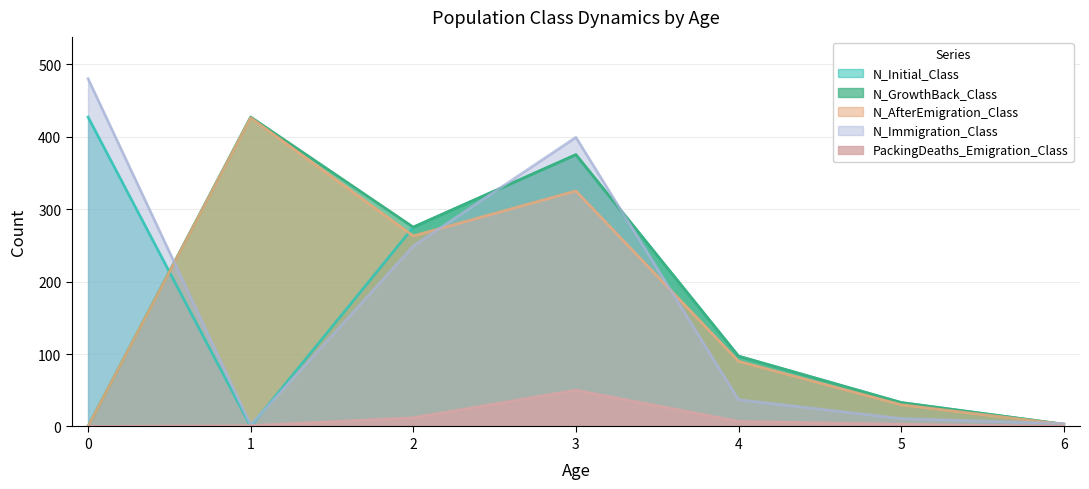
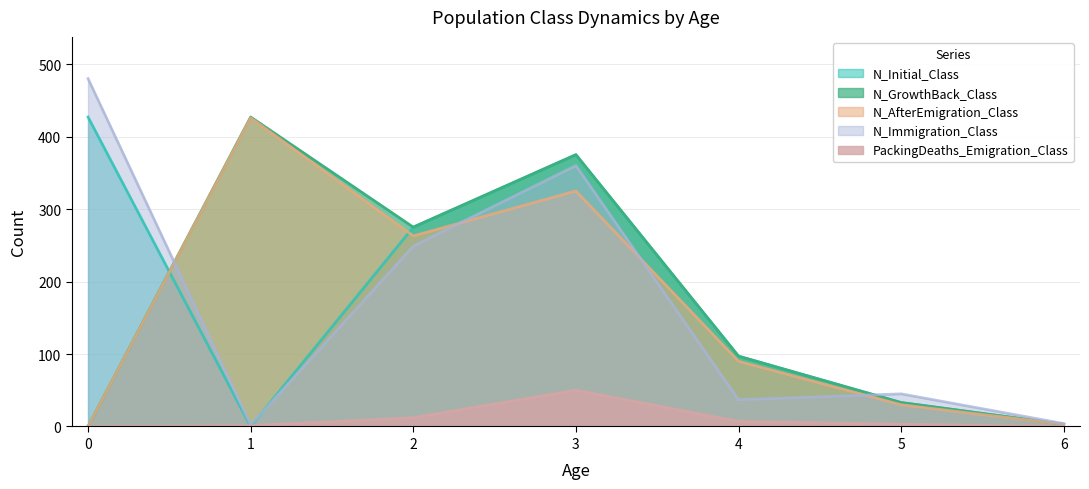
N_Immigration_Class, 3: 400 -> 360
N_Immigration_Class, 5: 10 -> 50
